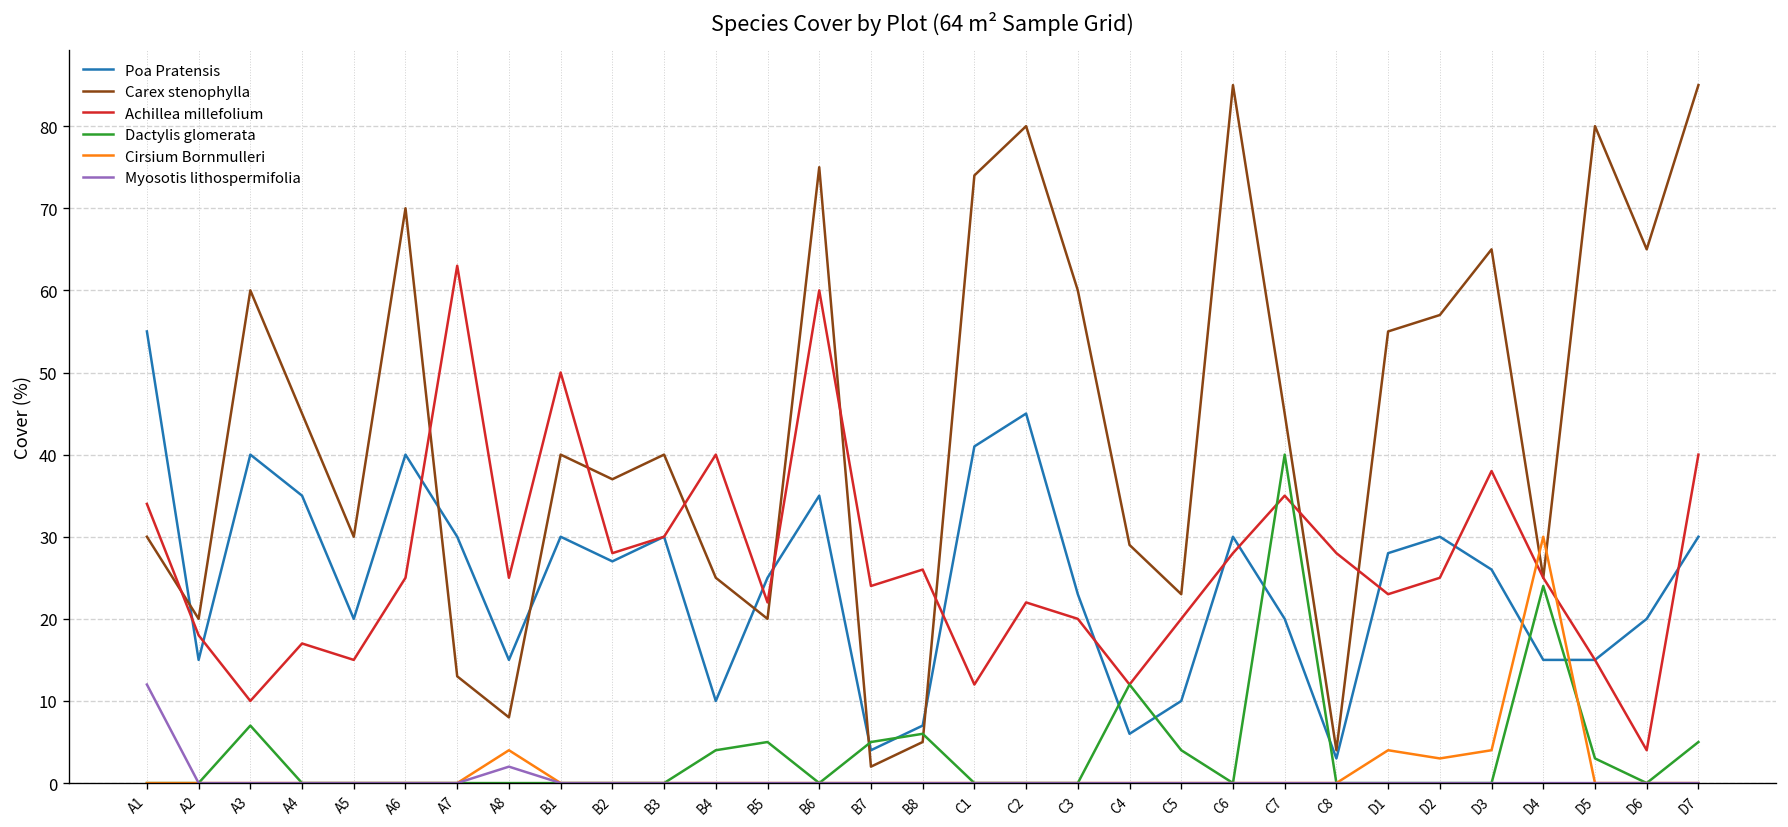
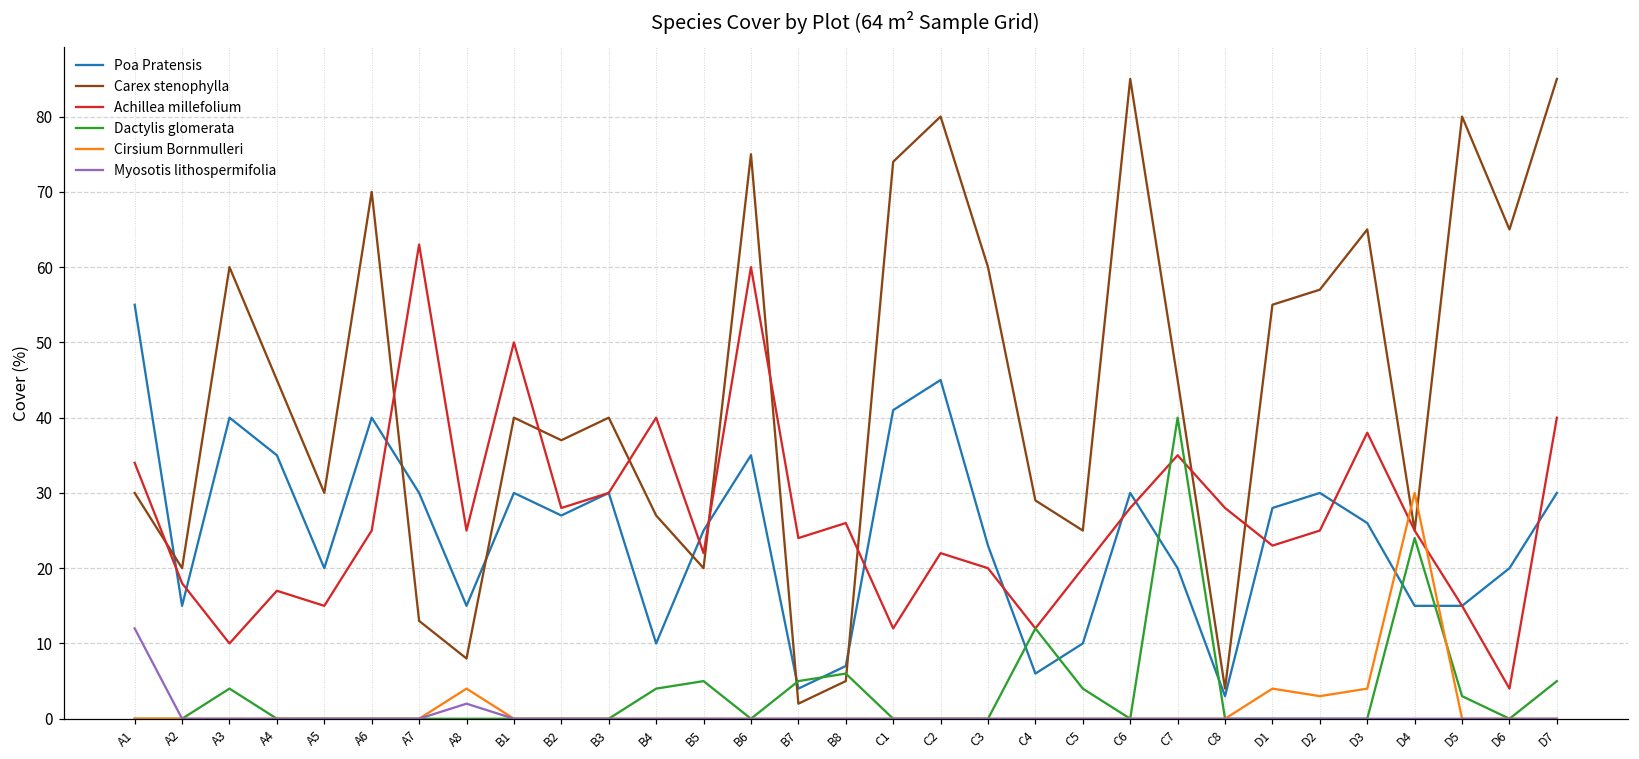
Dactylis glomerata, A3: 7 -> 4
Carex stenophylla, B4: 25 -> 27
Carex stenophylla, C5: 23 -> 25
